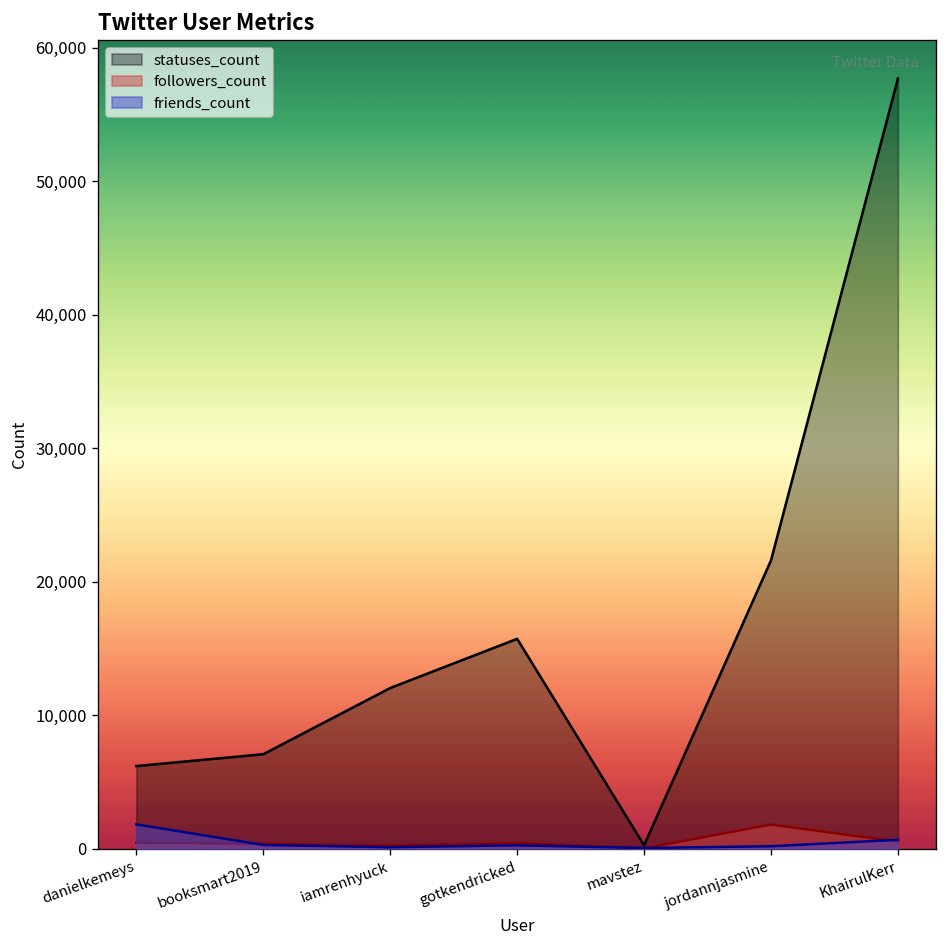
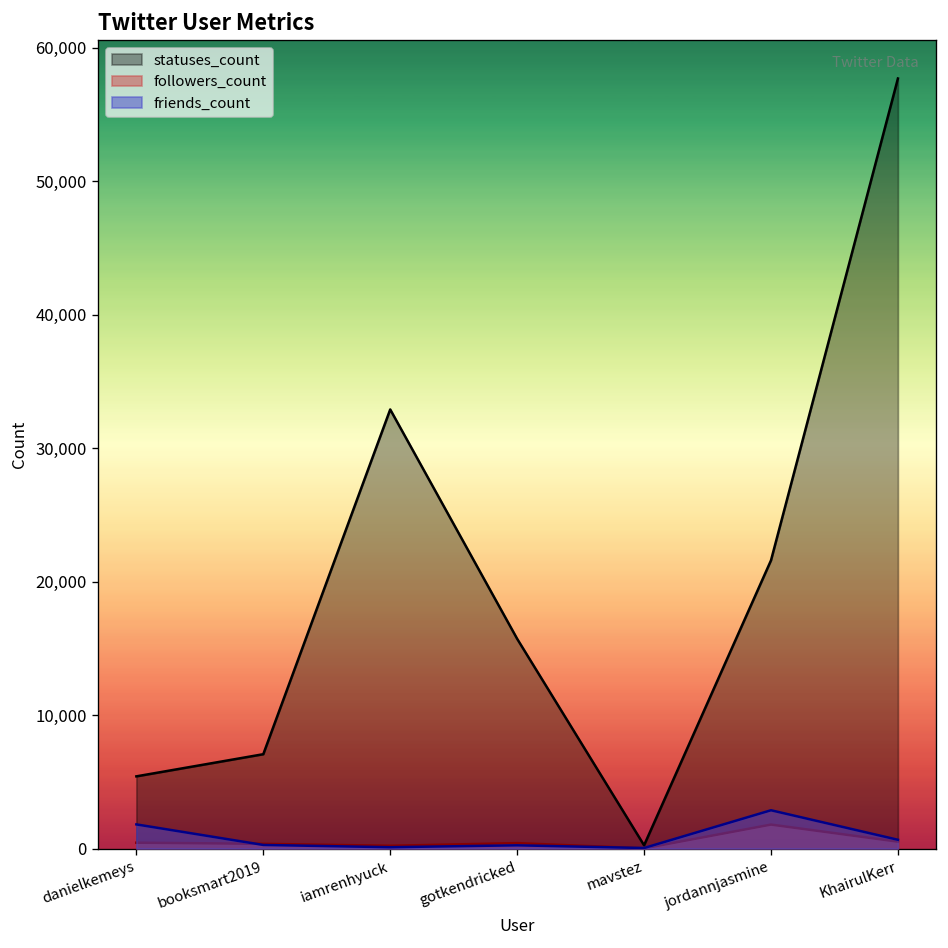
statuses_count, danielkemeys: 6,200 -> 5,400
statuses_count, iamrenhyuck: 12,000 -> 32,900
friends_count, jordannjasmine: 200 -> 2,900
